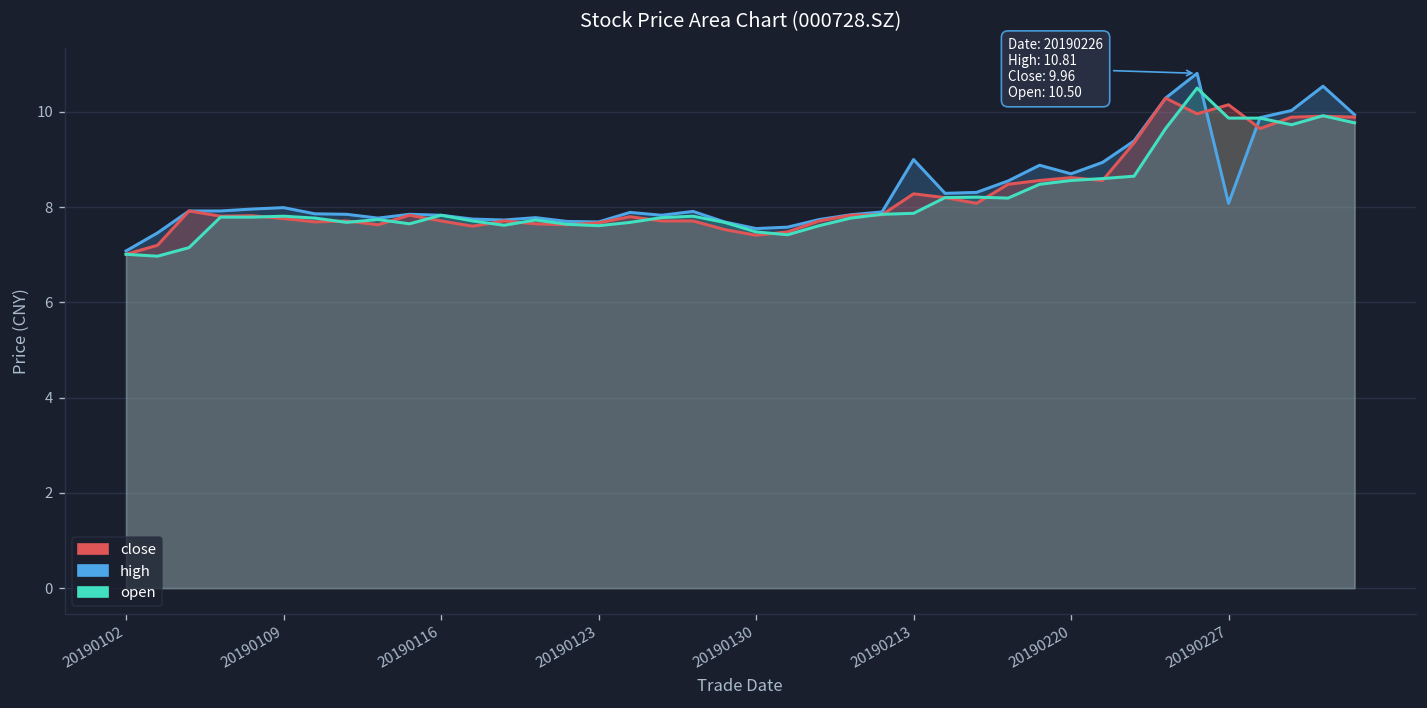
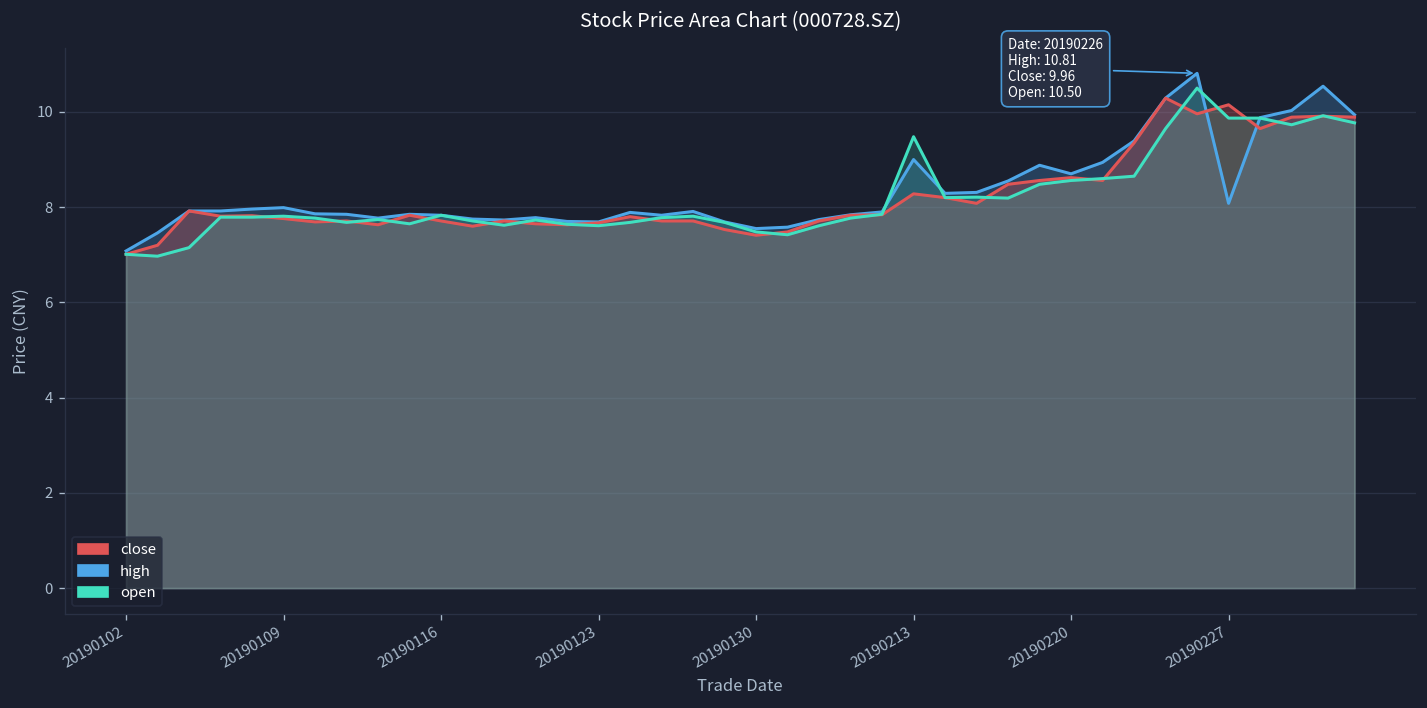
open, 20190213: 7.9 -> 9.5
